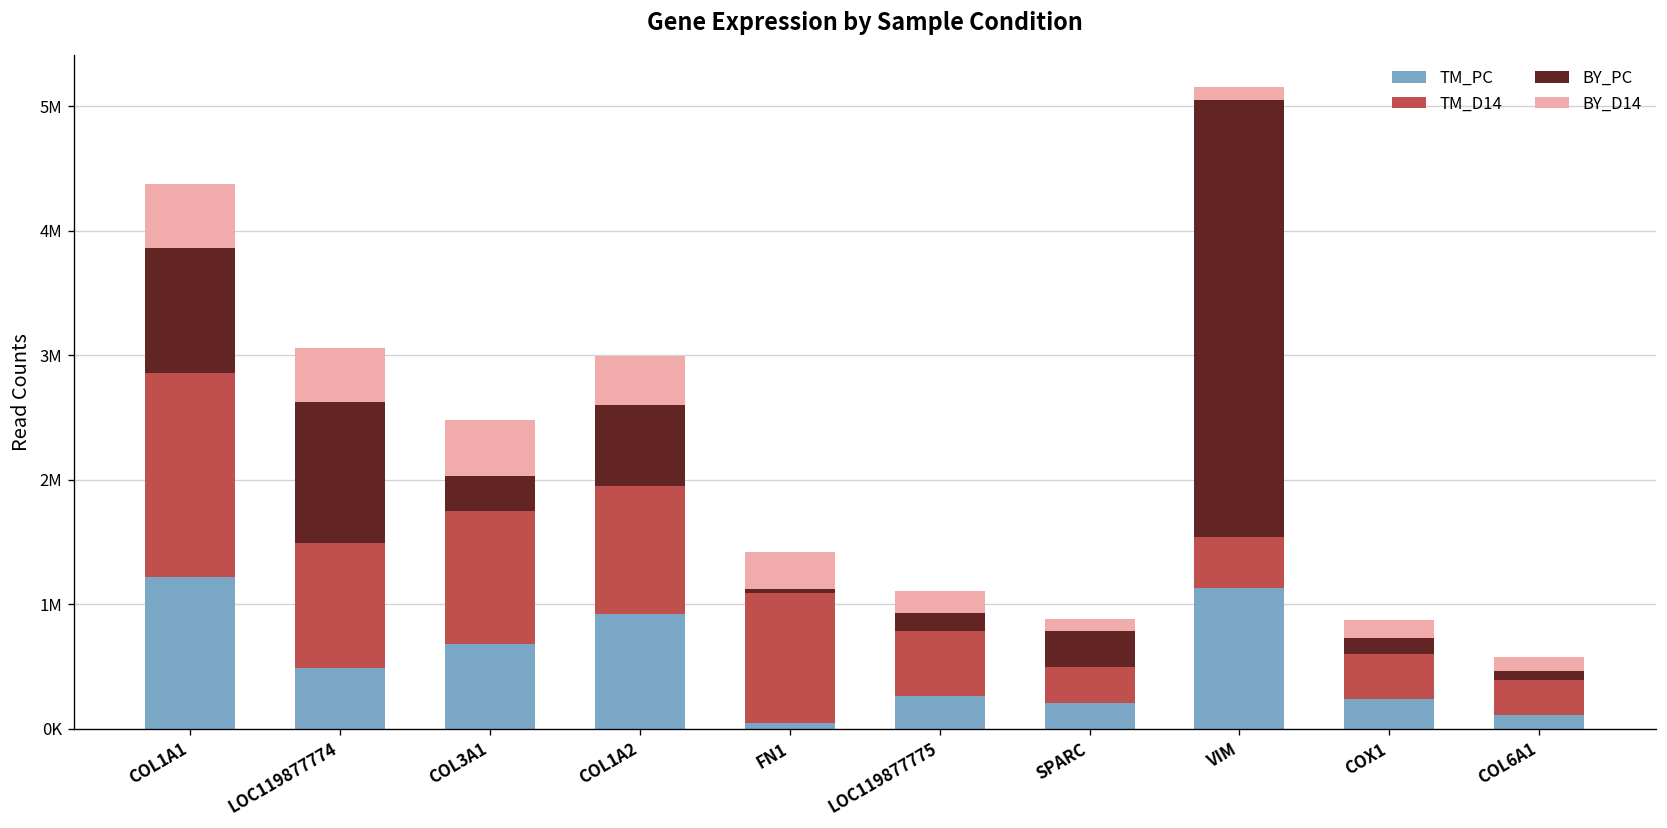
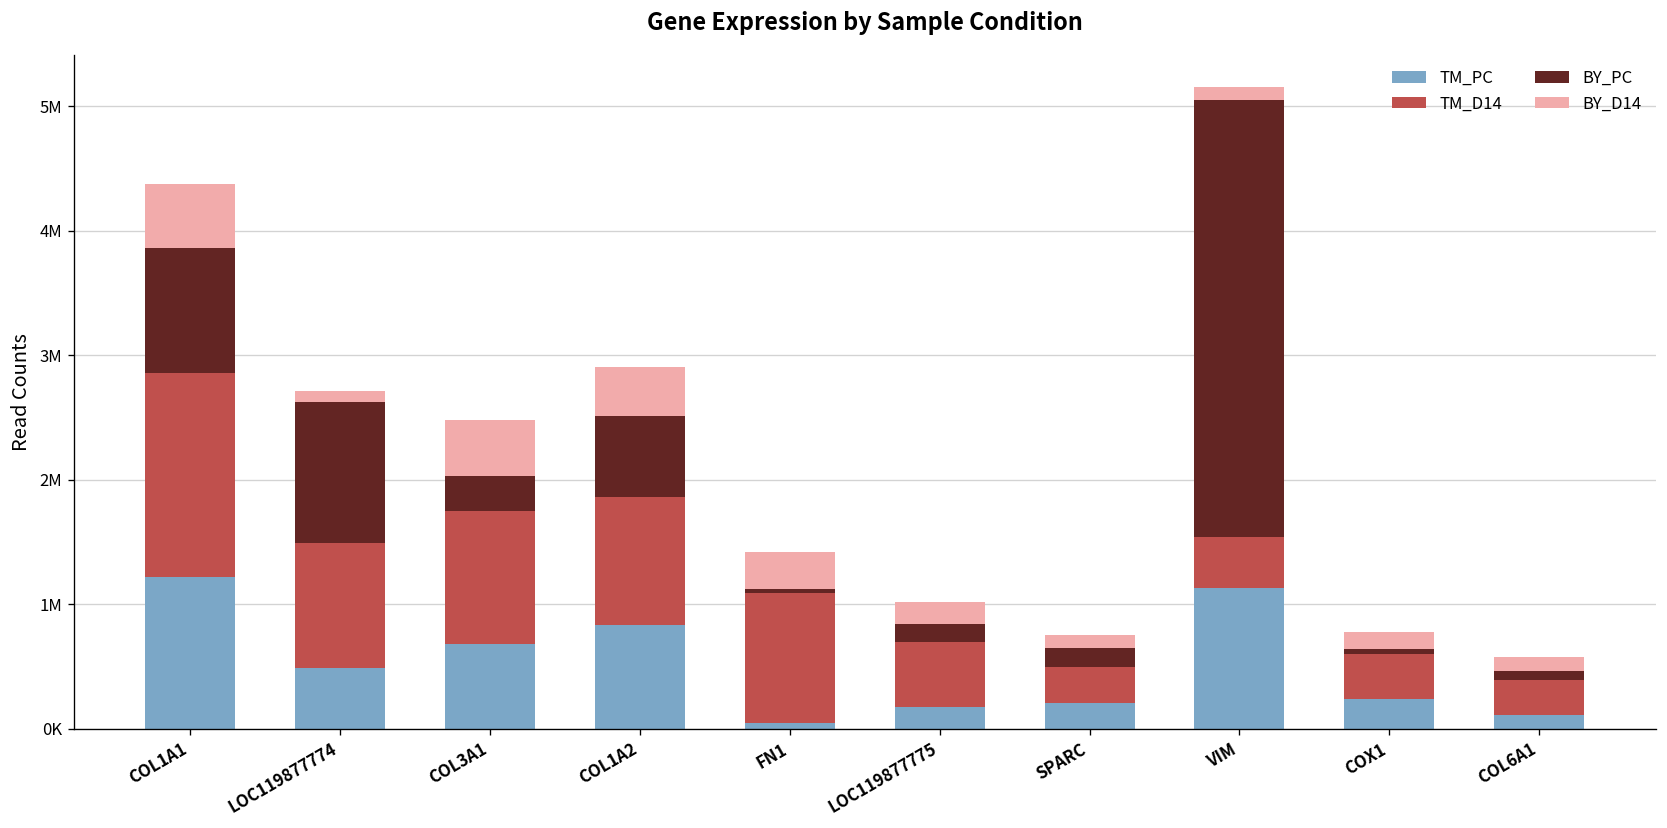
BY_D14, LOC119877774: 440000 -> 90000
TM_PC, COL1A2: 920000 -> 840000
TM_PC, LOC119877775: 260000 -> 170000
BY_PC, SPARC: 300000 -> 160000
BY_PC, COX1: 130000 -> 40000
